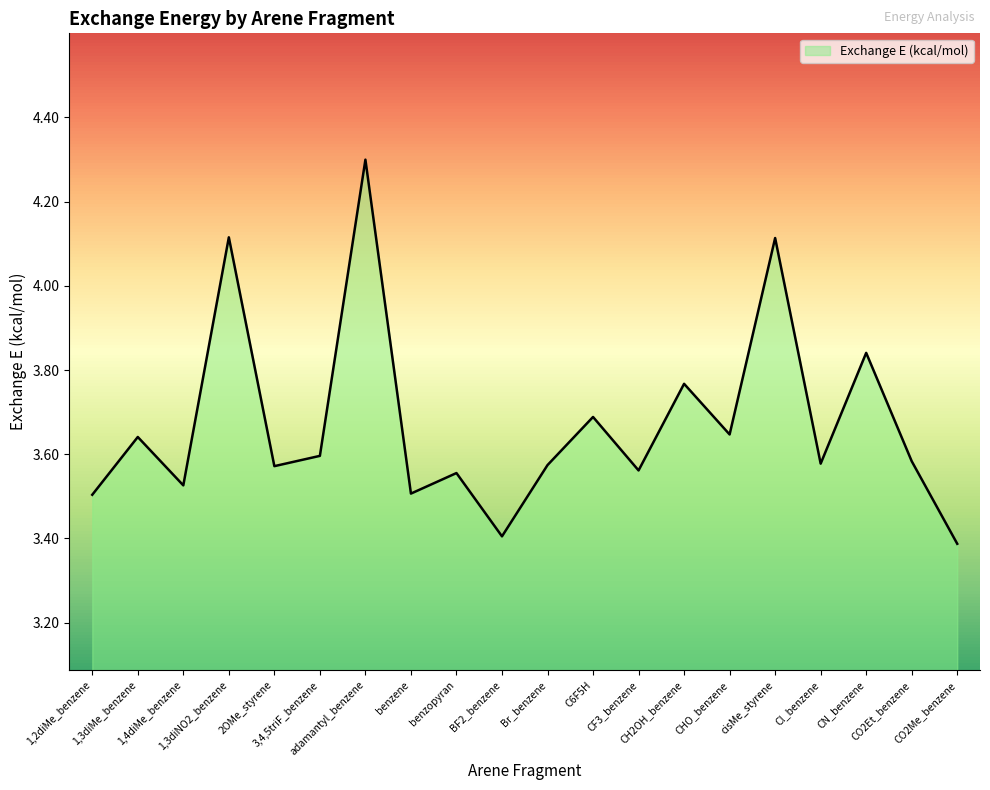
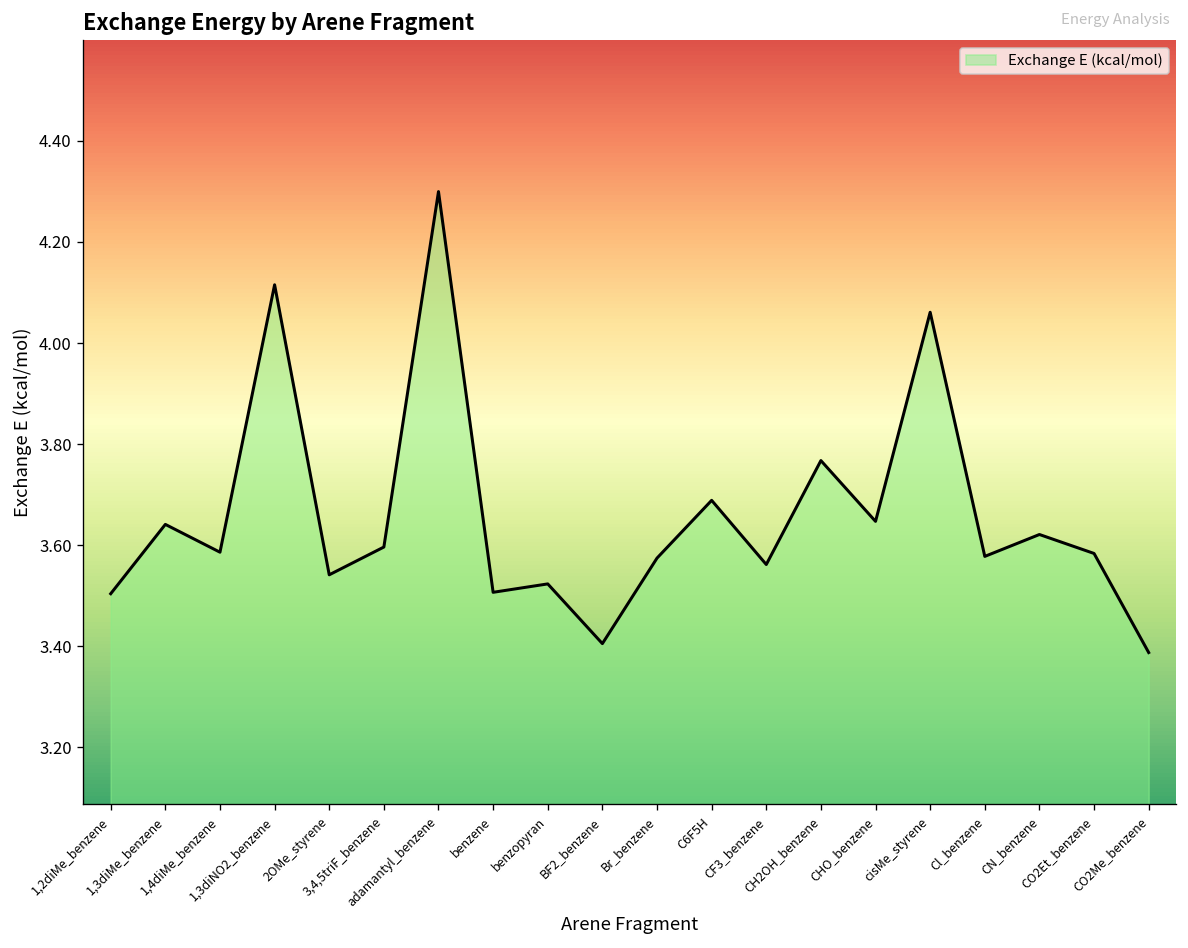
1,4diMe_benzene: 3.53 -> 3.59
2OMe_styrene: 3.57 -> 3.54
benzopyran: 3.56 -> 3.52
cisMe_styrene: 4.11 -> 4.06
CN_benzene: 3.84 -> 3.62
